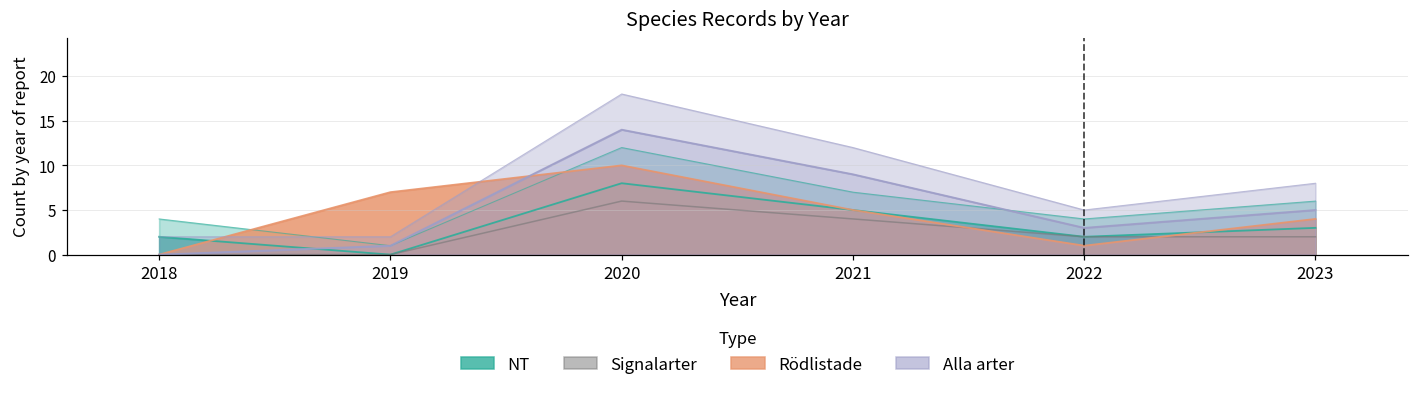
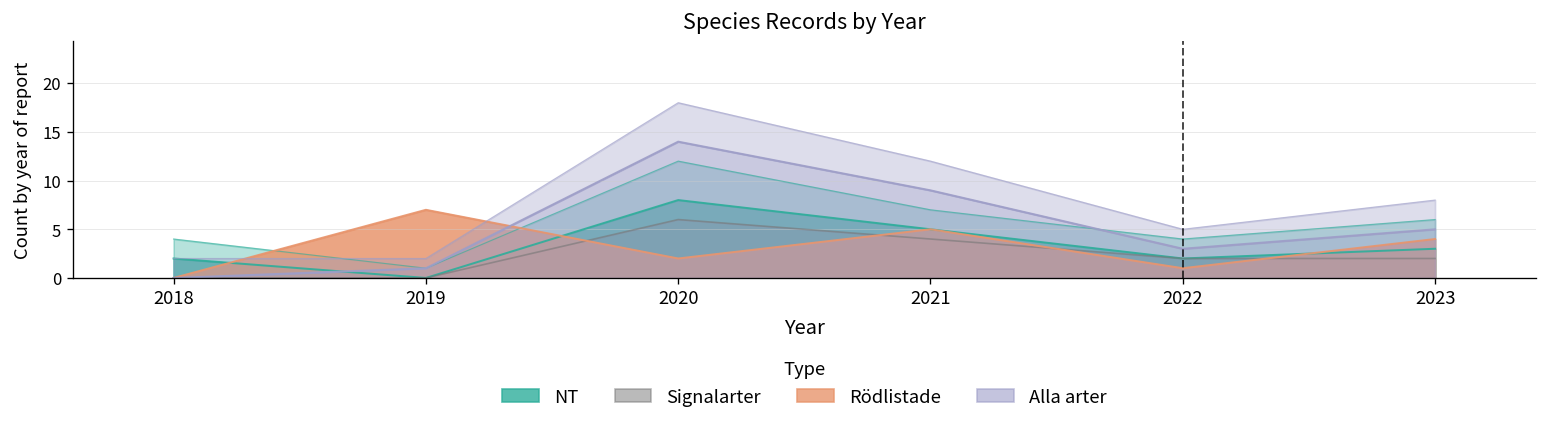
Rödlistade, 2020: 10 -> 2
